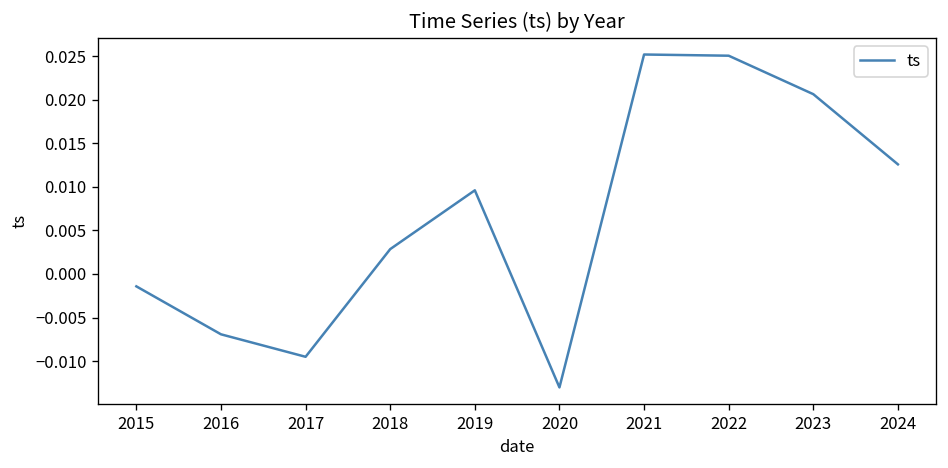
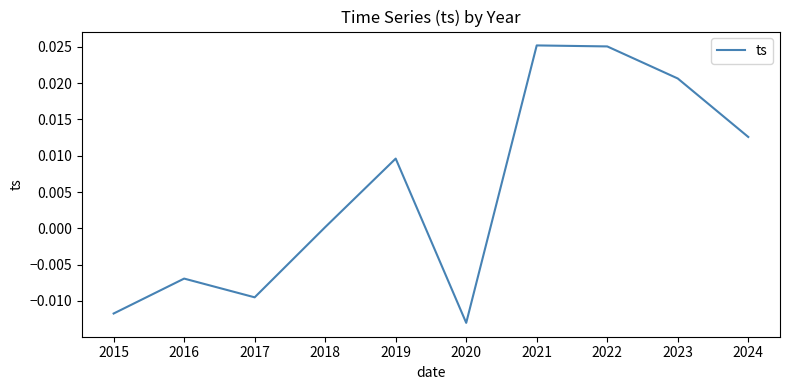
2015: -0.001 -> -0.012
2018: 0.003 -> 0.000
